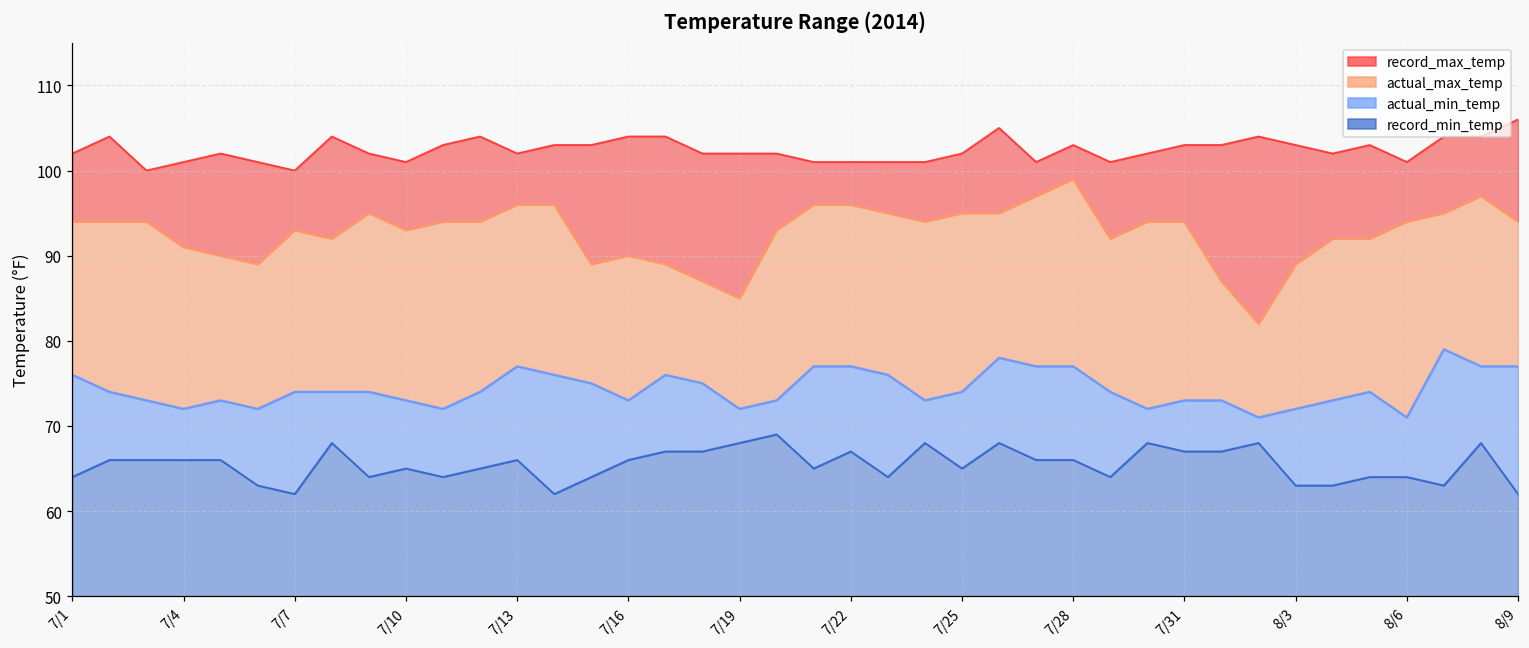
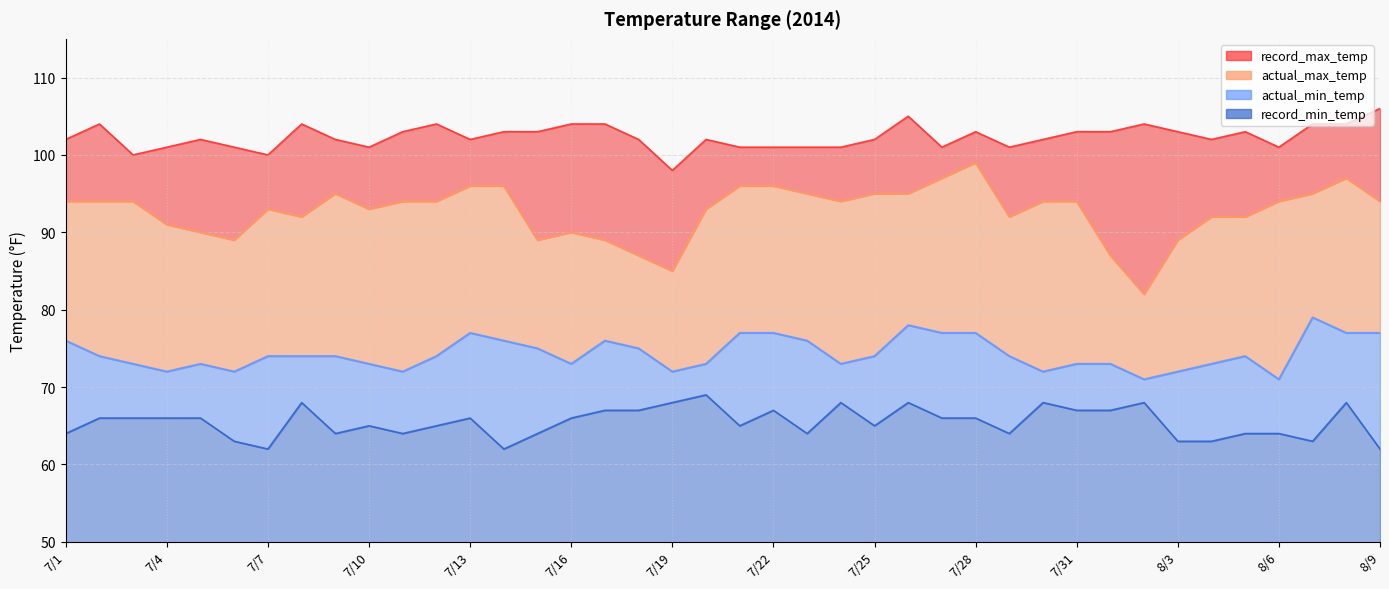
record_max_temp, 7/19: 102 -> 98
